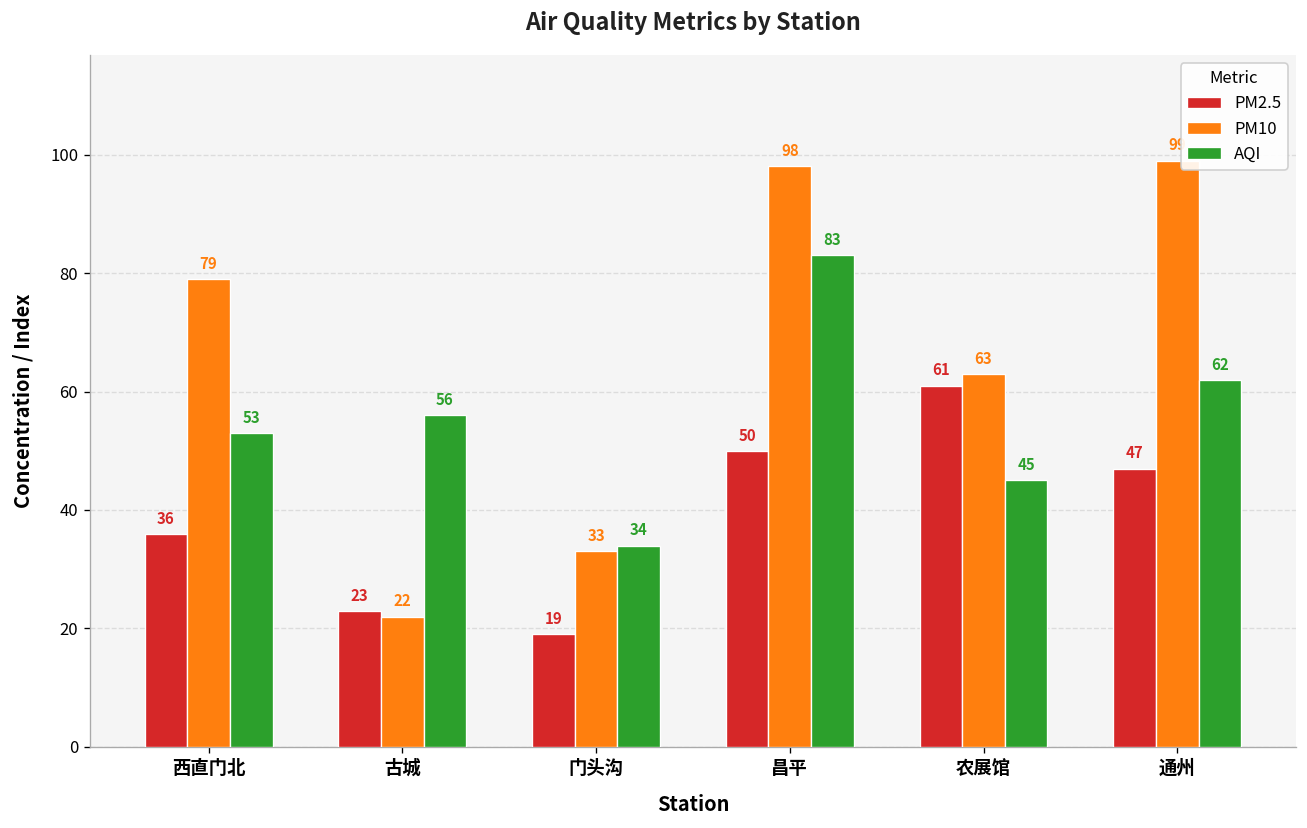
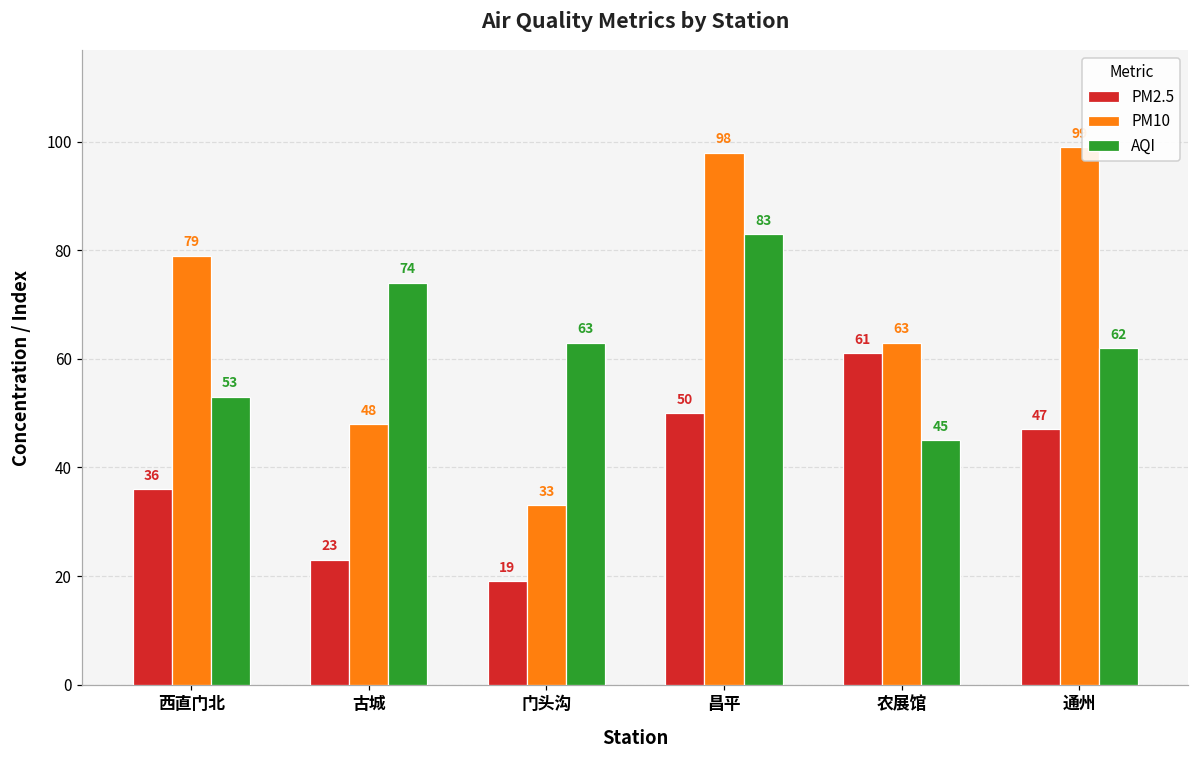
PM10, 古城: 22 -> 48
AQI, 古城: 56 -> 74
AQI, 门头沟: 34 -> 63
